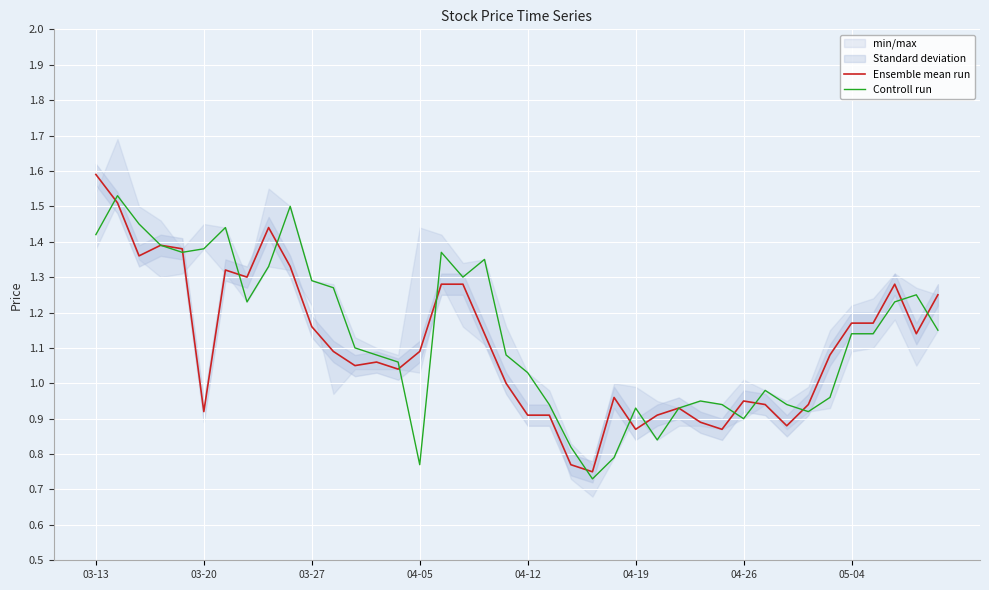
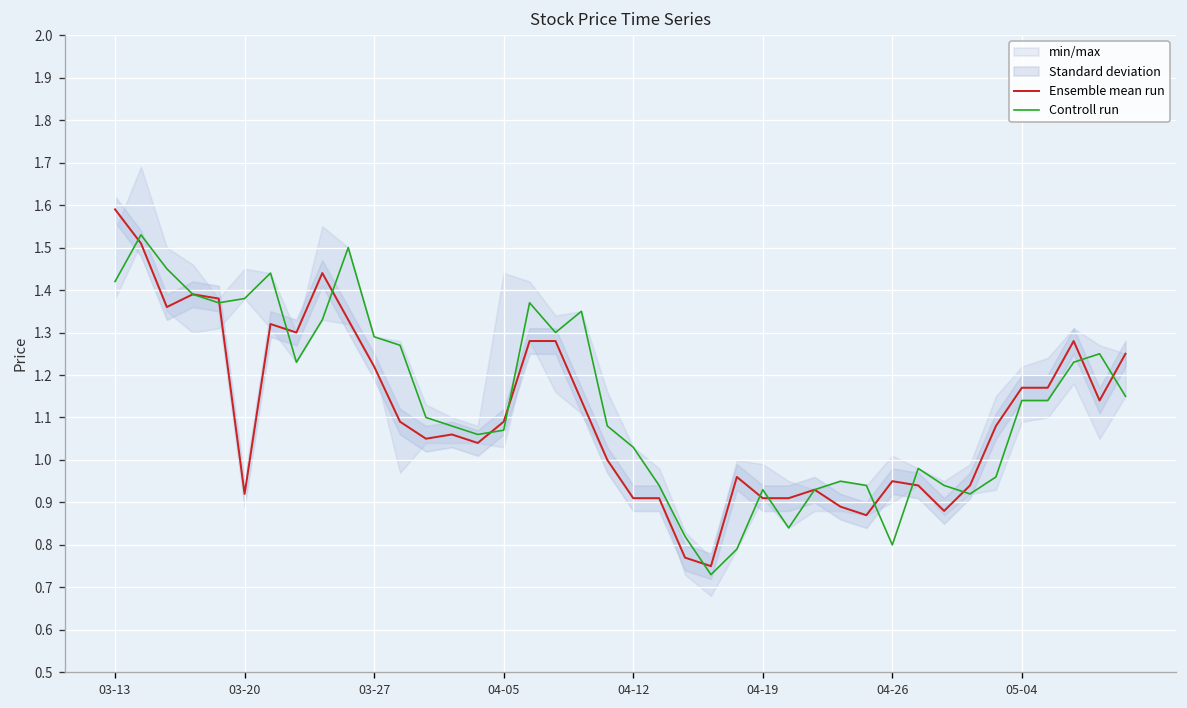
Ensemble mean run, 03-27: 1.16 -> 1.22
Controll run, 04-05: 0.77 -> 1.07
Ensemble mean run, 04-19: 0.87 -> 0.91
Controll run, 04-26: 0.9 -> 0.8
